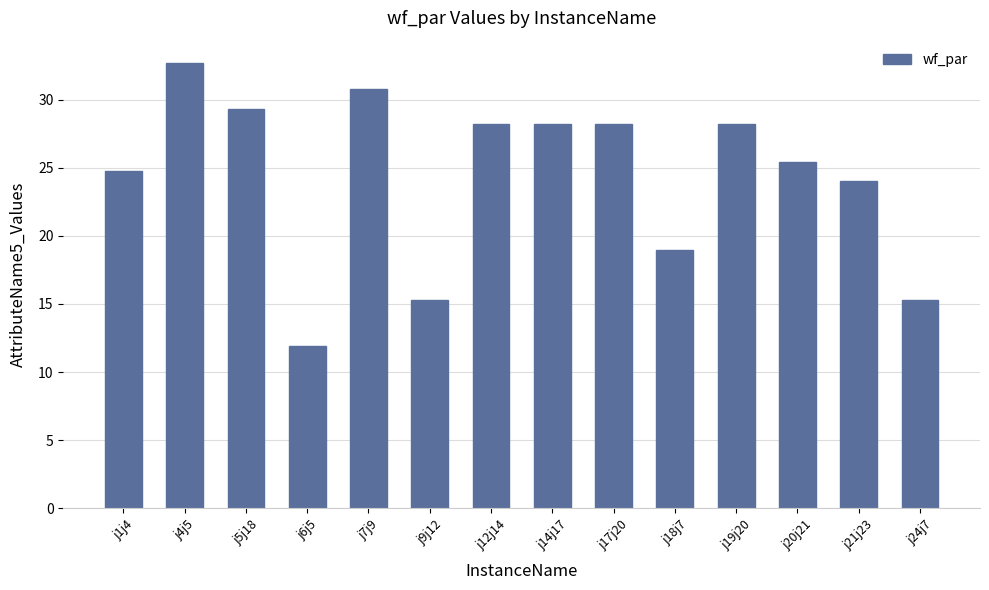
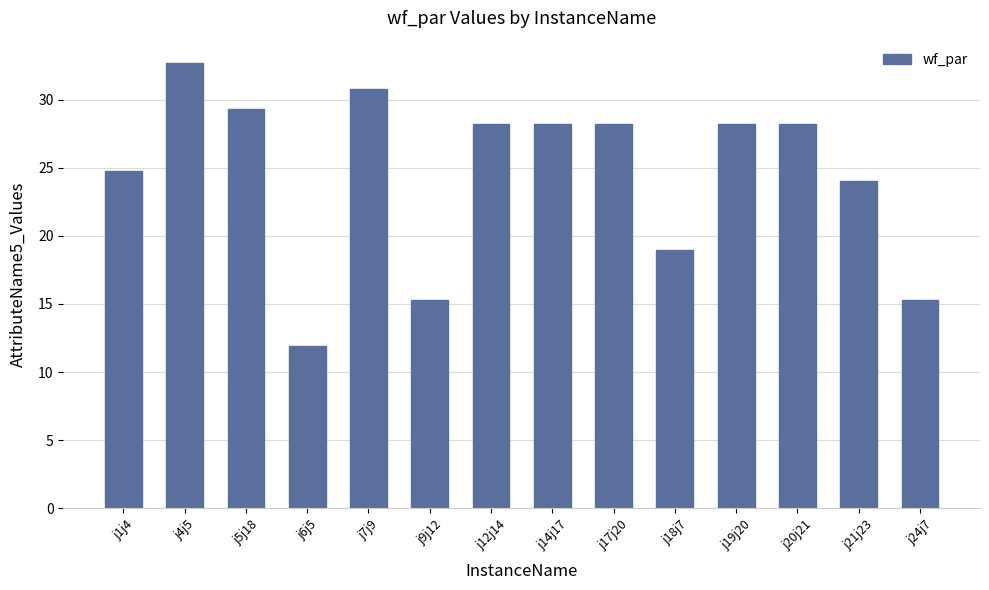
j20j21: 25.4 -> 28.2
